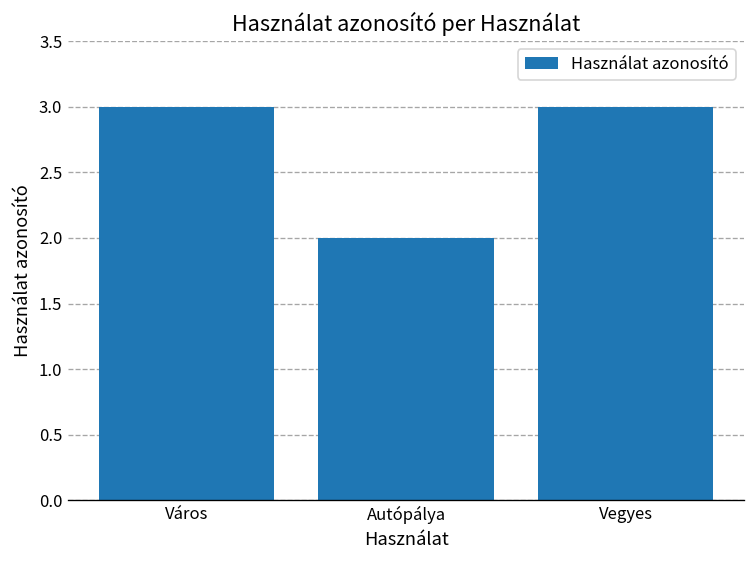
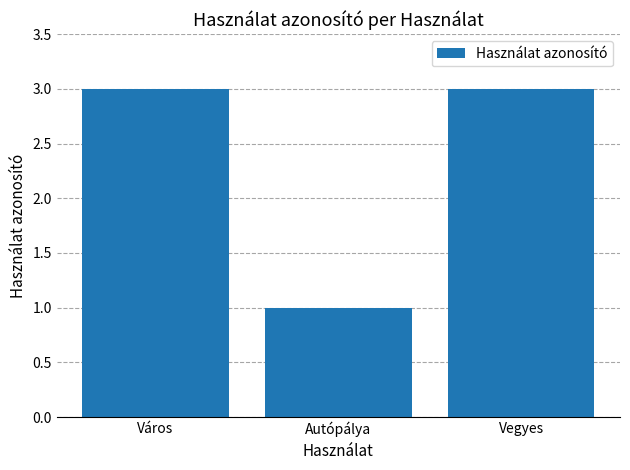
Autópálya: 2 -> 1
